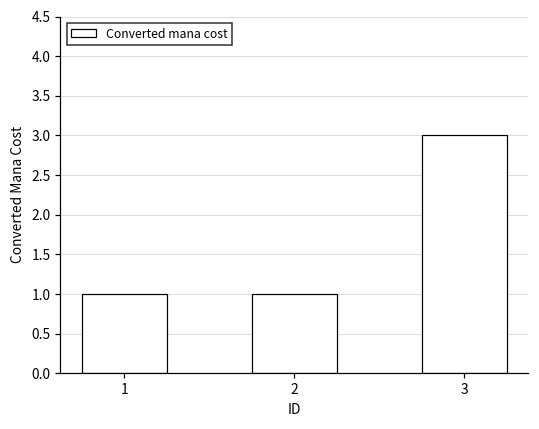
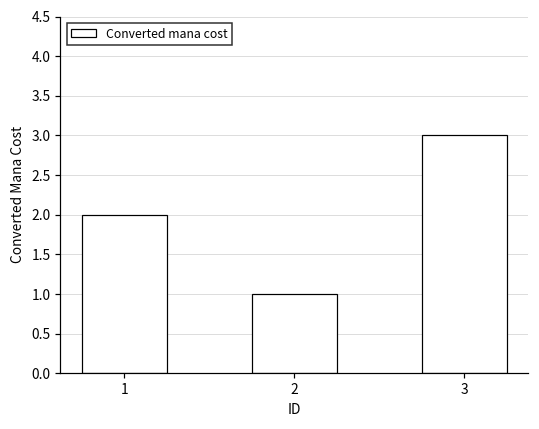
1: 1 -> 2
